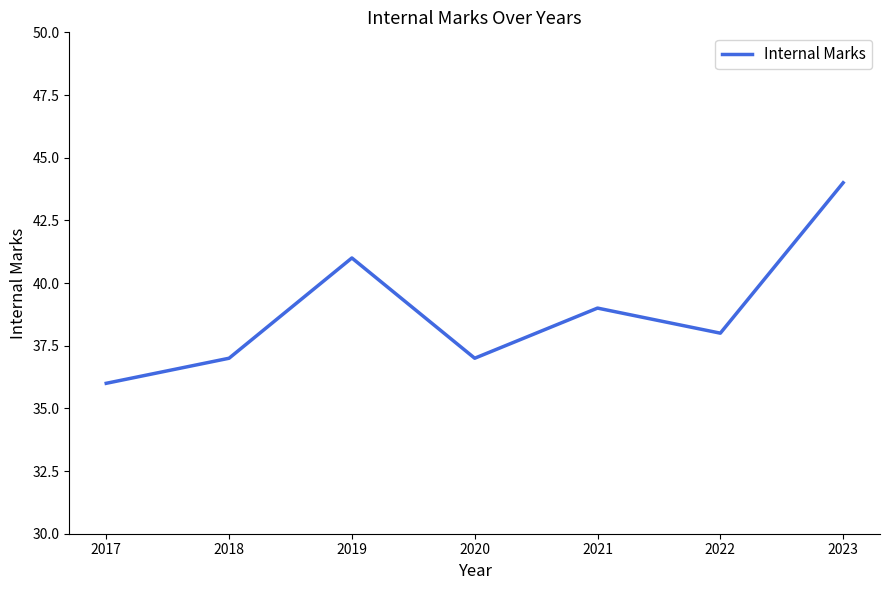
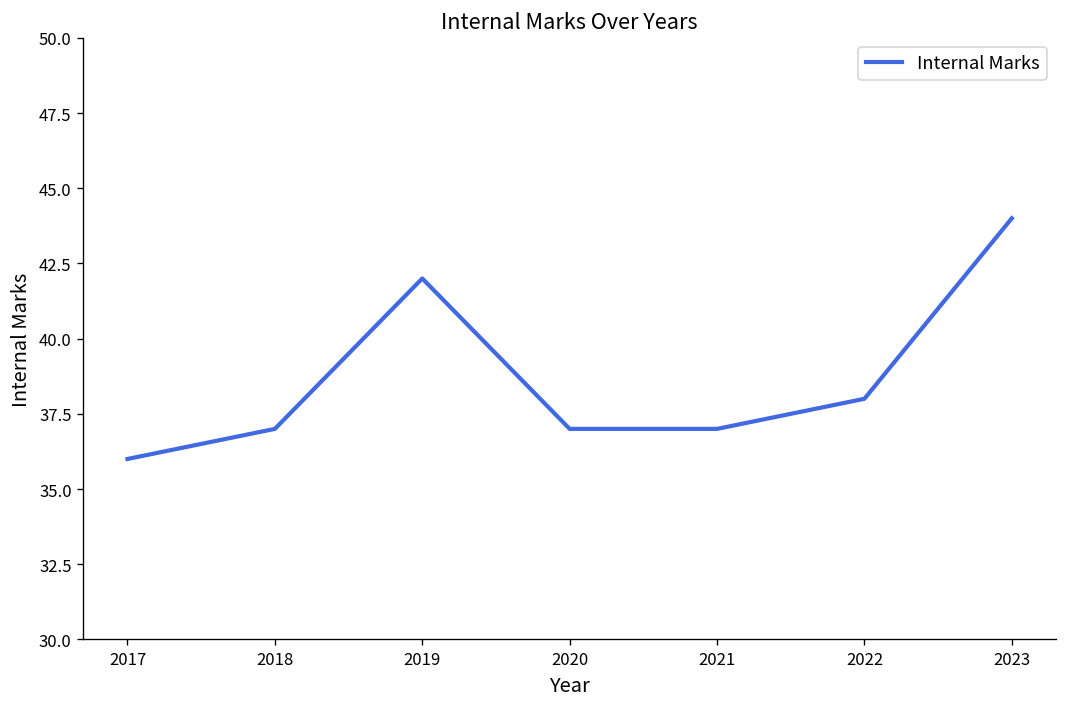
2019: 41 -> 42
2021: 39 -> 37
